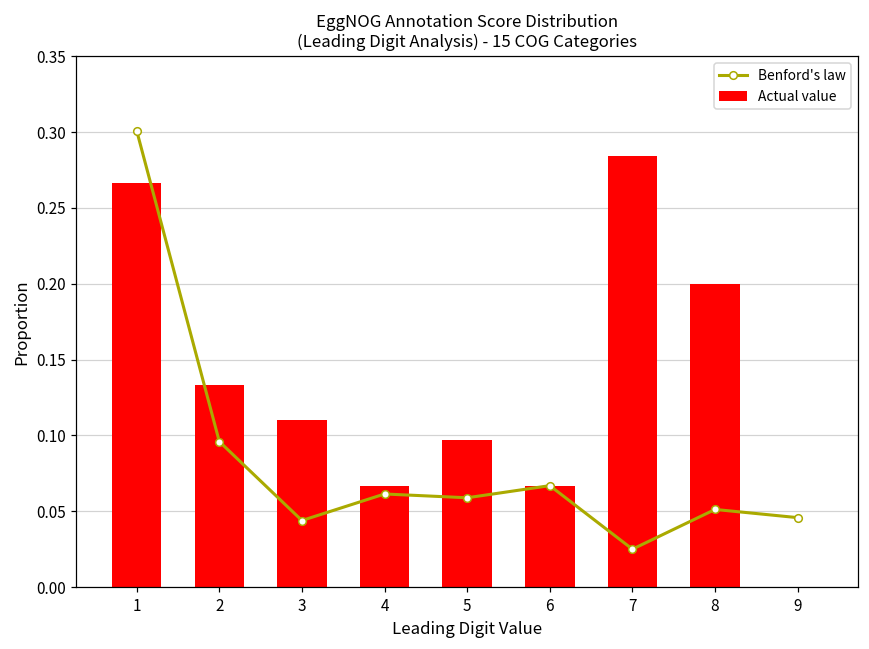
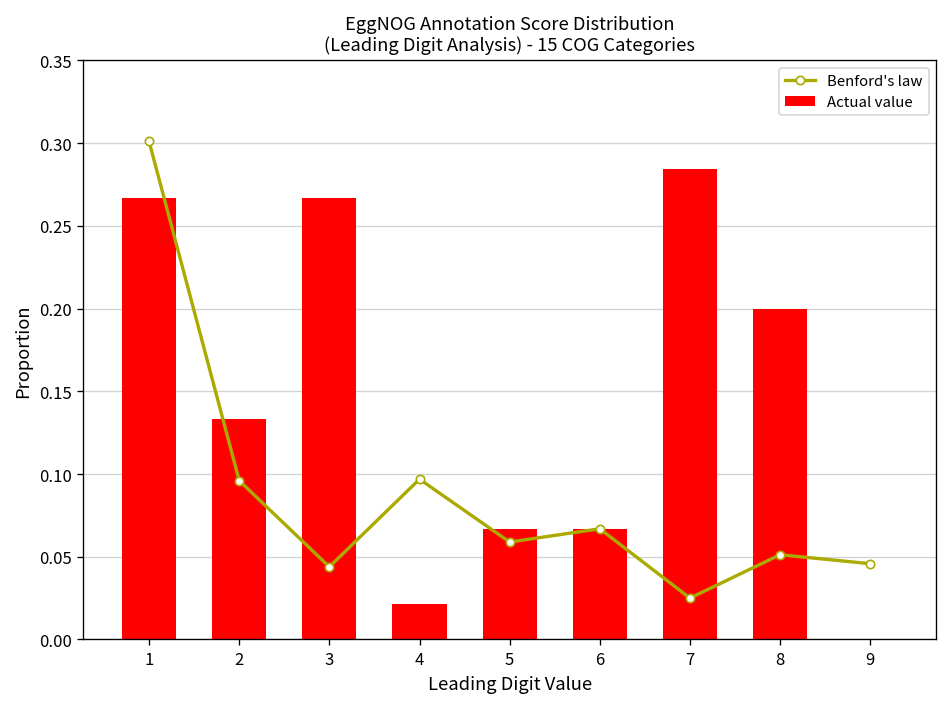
Actual value, 3: 0.110 -> 0.267
Benford's law, 4: 0.061 -> 0.097
Actual value, 4: 0.067 -> 0.021
Actual value, 5: 0.097 -> 0.067
